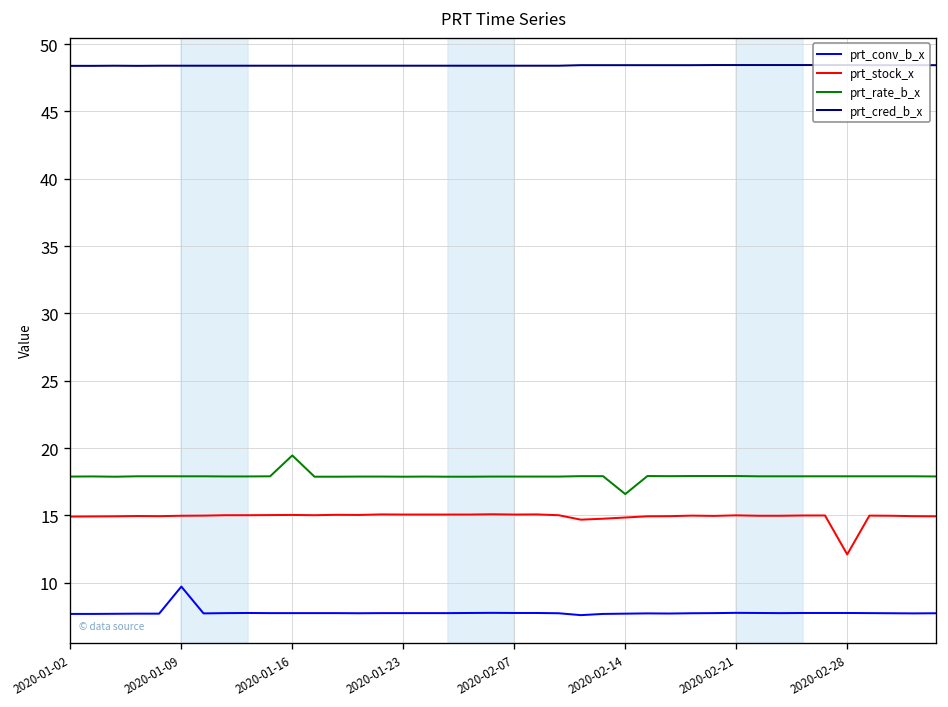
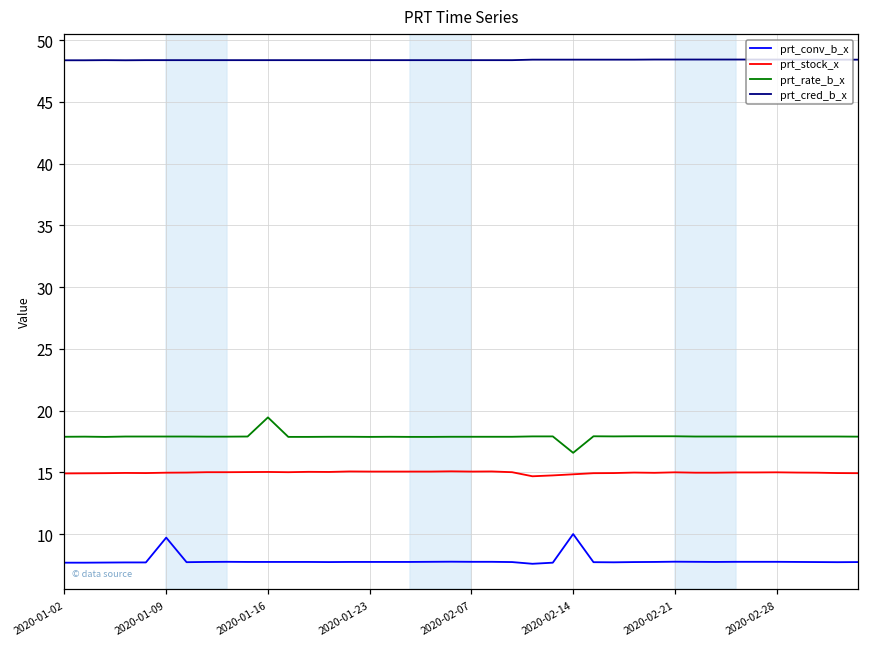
prt_conv_b_x, 2020-02-14: 7.7 -> 10.0
prt_stock_x, 2020-02-28: 12.1 -> 15.0
